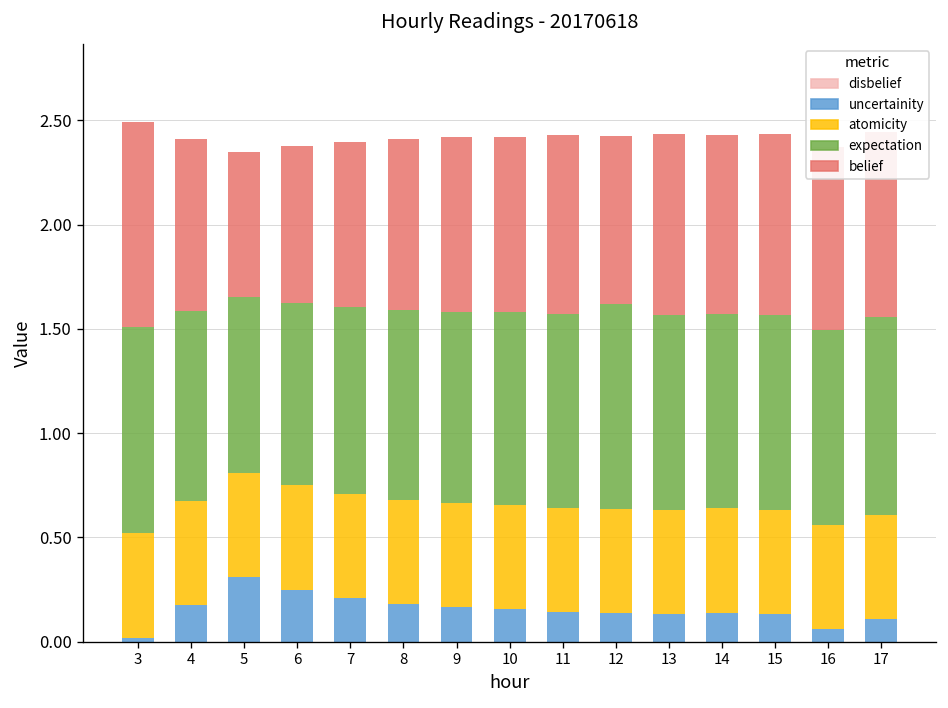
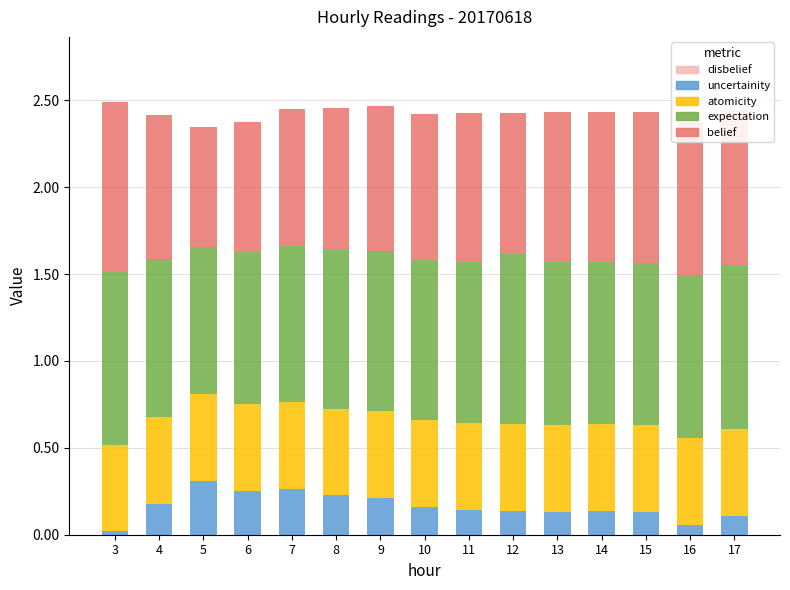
uncertainity, 7: 0.21 -> 0.26
uncertainity, 8: 0.18 -> 0.23
uncertainity, 9: 0.17 -> 0.21
